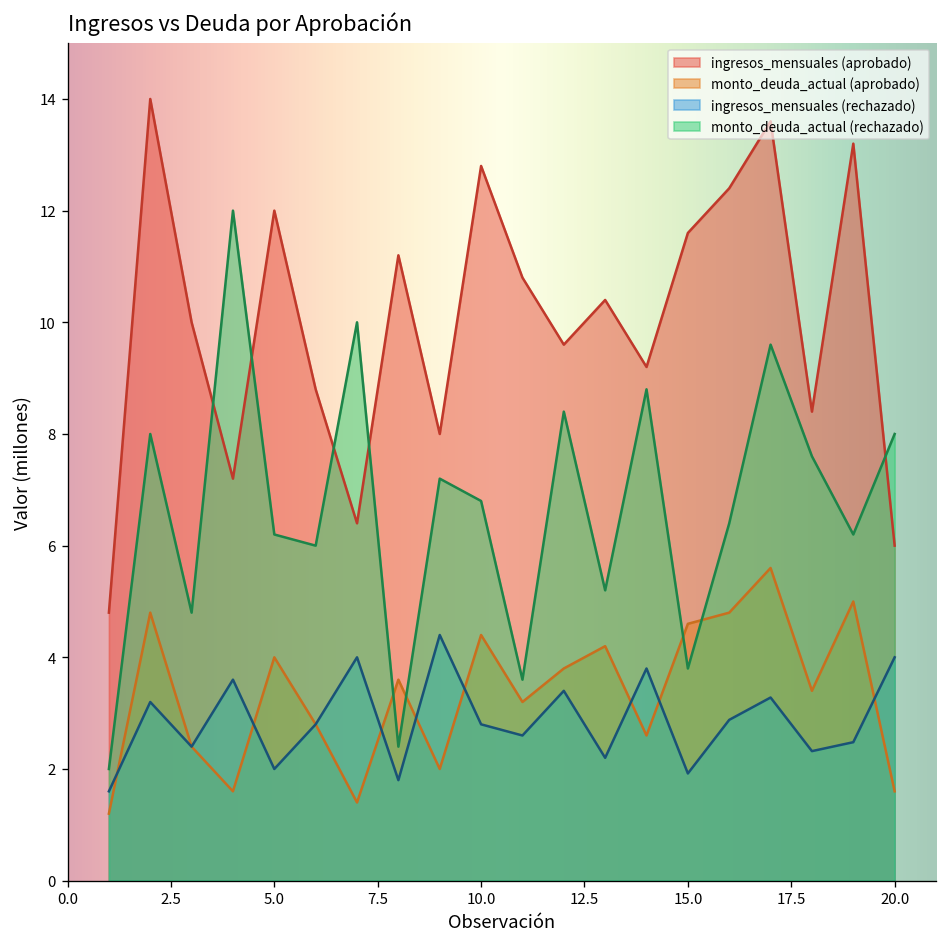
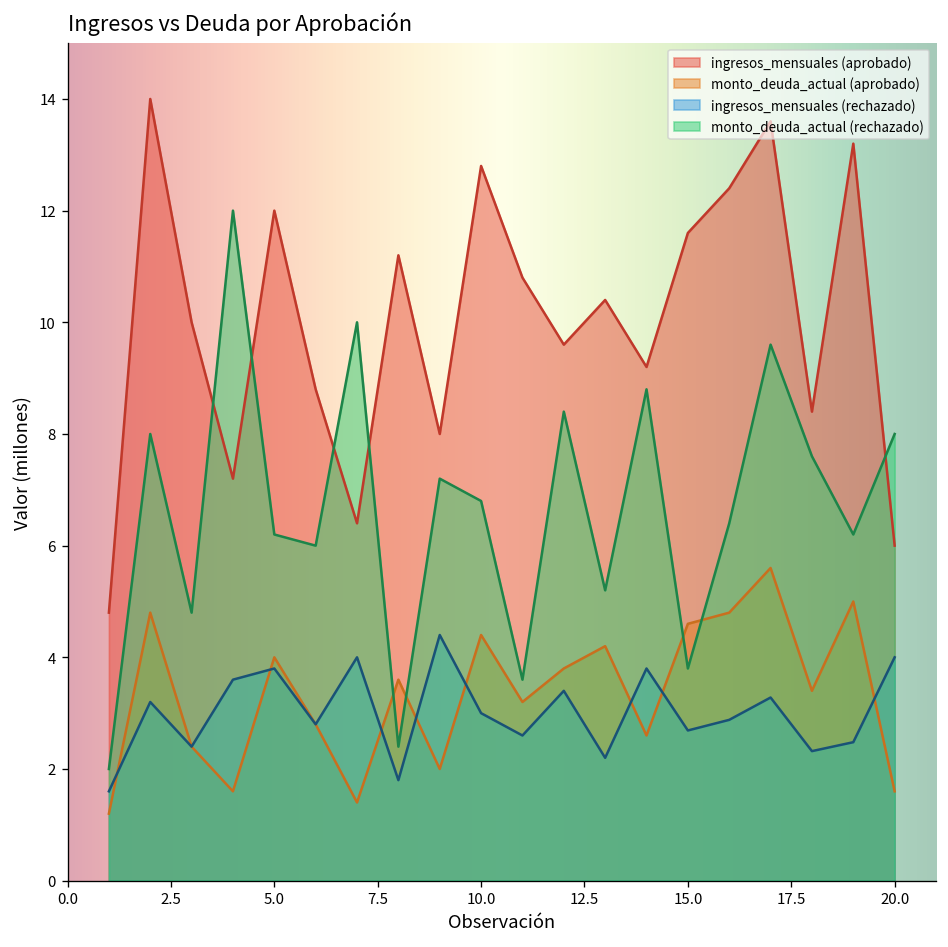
ingresos_mensuales (rechazado), 5.0: 2.0 -> 3.8
ingresos_mensuales (rechazado), 10.0: 2.8 -> 3.0
ingresos_mensuales (rechazado), 15.0: 1.9 -> 2.7
